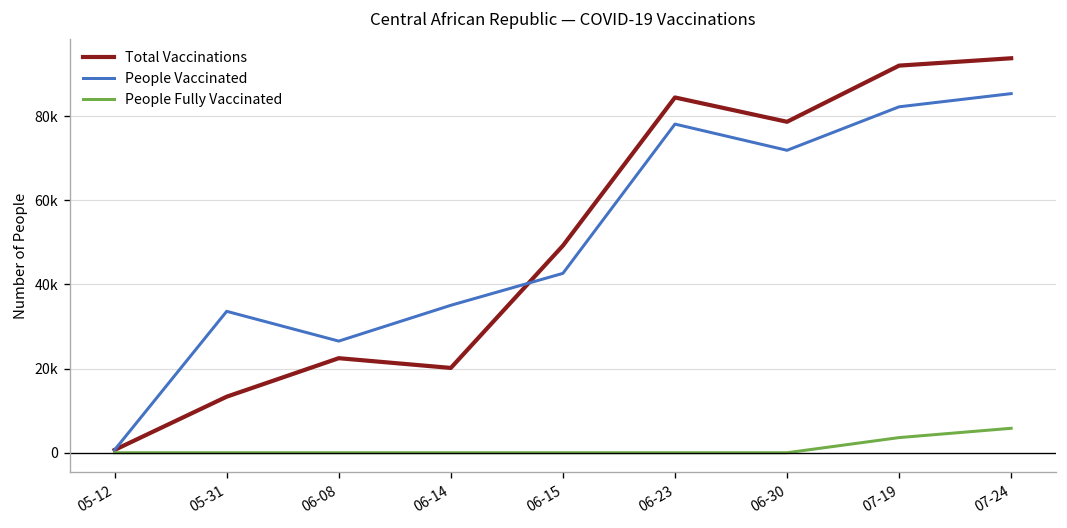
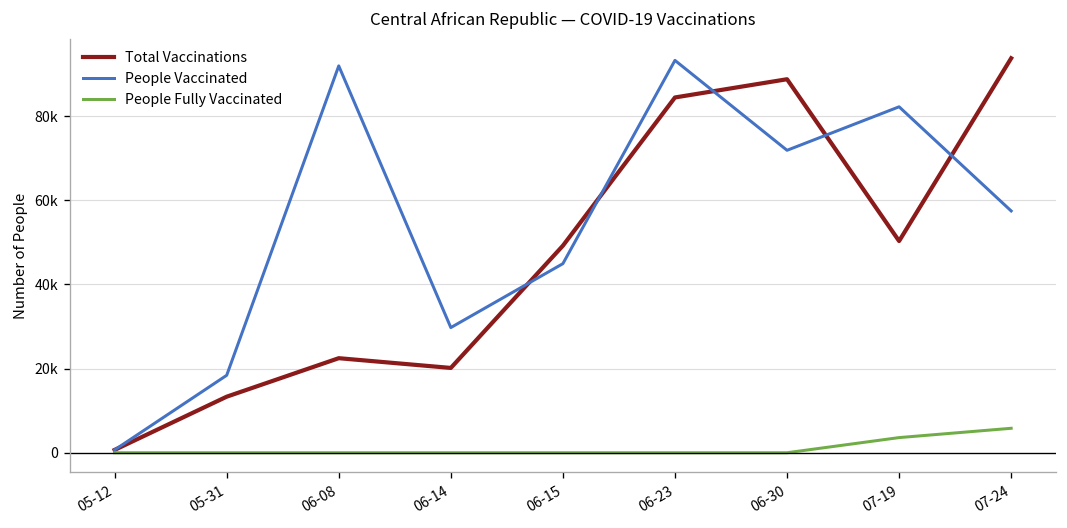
People Vaccinated, 05-31: 34000 -> 18000
People Vaccinated, 06-08: 27000 -> 92000
People Vaccinated, 06-14: 35000 -> 30000
People Vaccinated, 06-15: 43000 -> 45000
People Vaccinated, 06-23: 78000 -> 93000
Total Vaccinations, 06-30: 79000 -> 89000
Total Vaccinations, 07-19: 92000 -> 50000
People Vaccinated, 07-24: 85000 -> 57000
